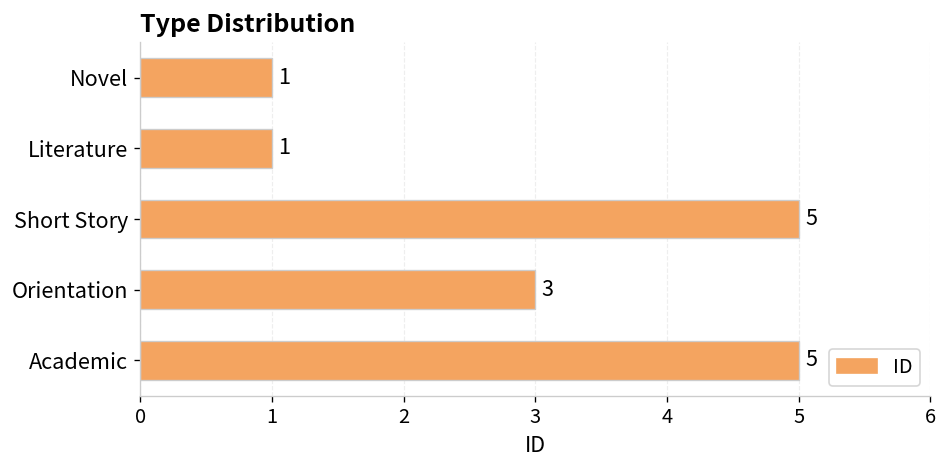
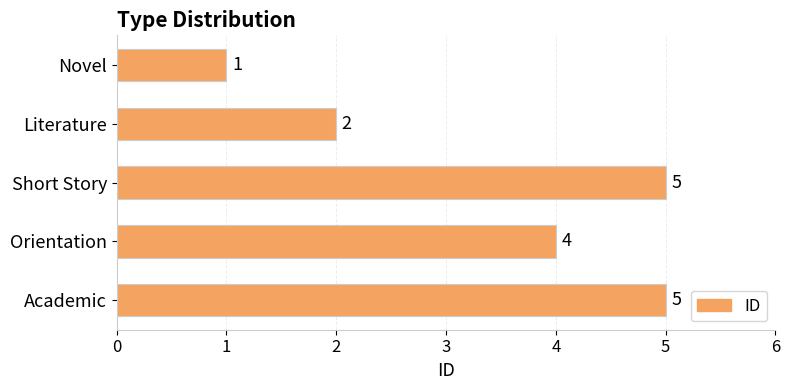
Literature: 1 -> 2
Orientation: 3 -> 4
